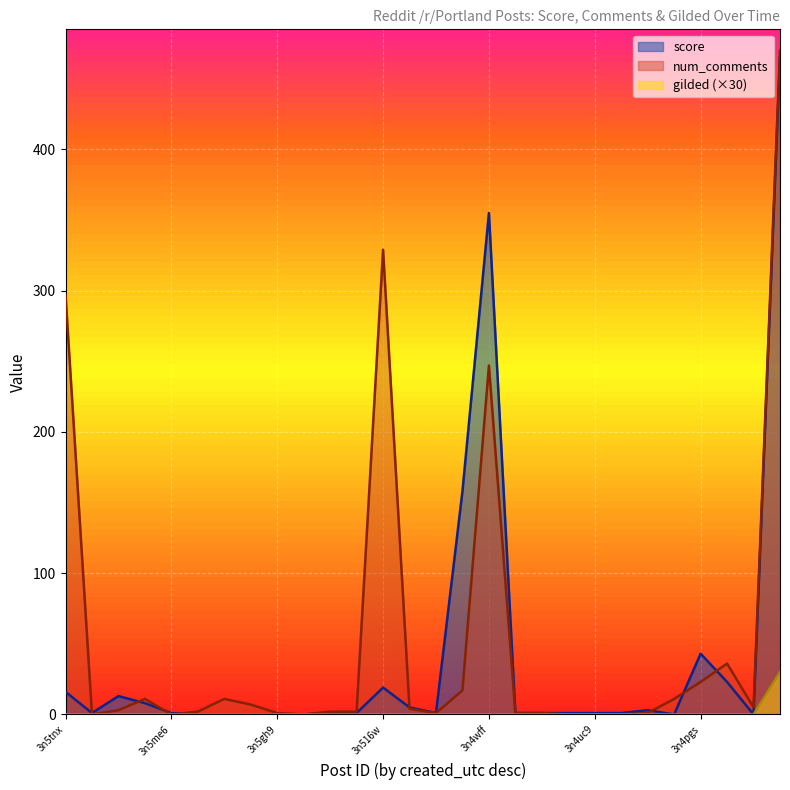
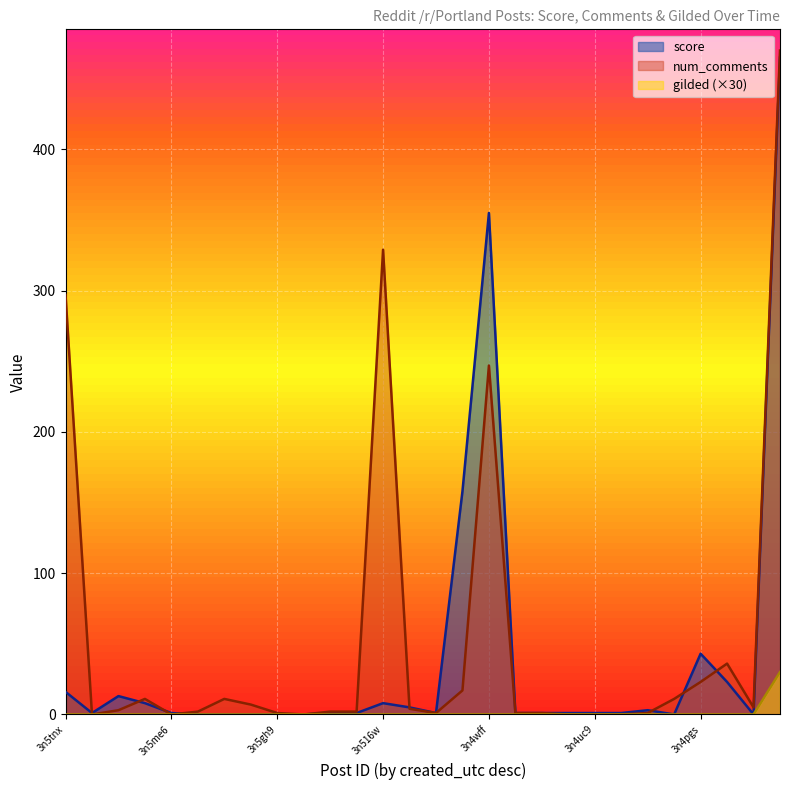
score, 3n516w: 19 -> 8
